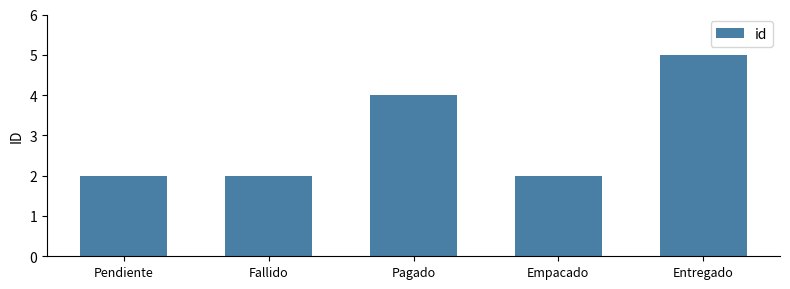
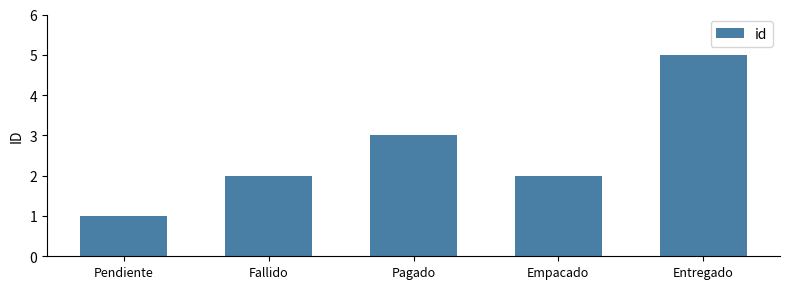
Pendiente: 2 -> 1
Pagado: 4 -> 3
